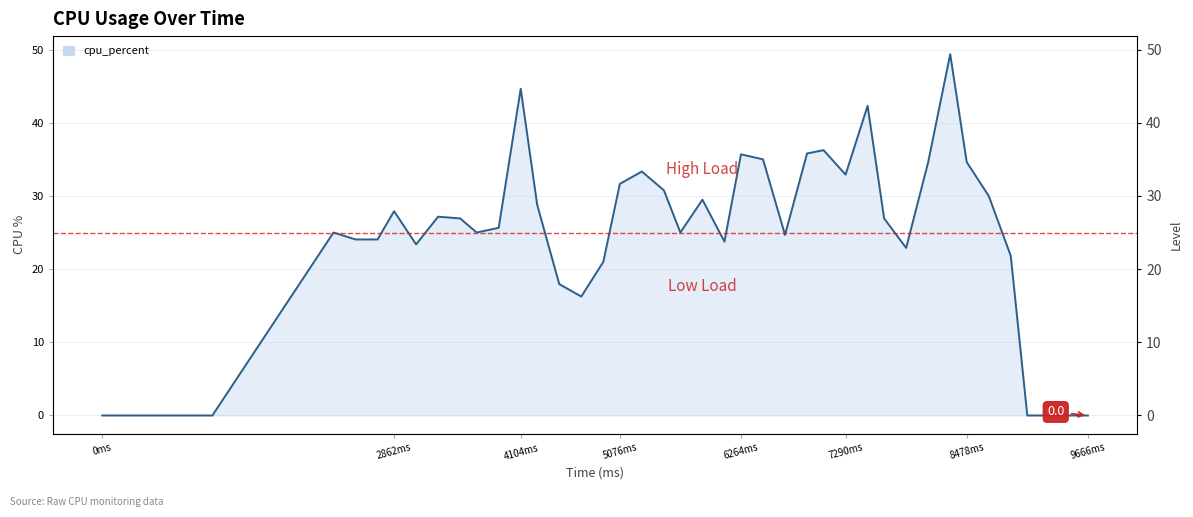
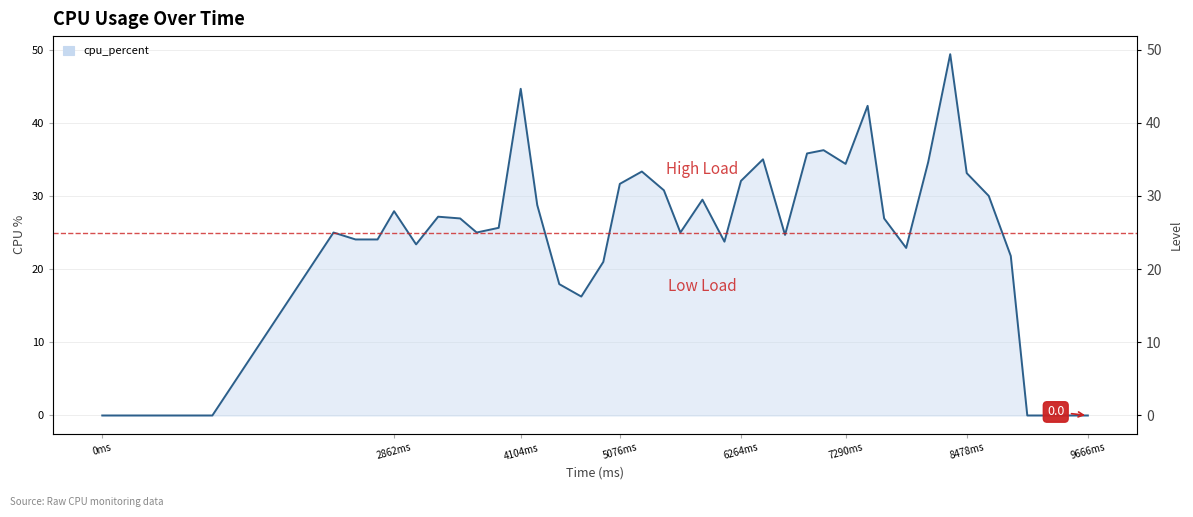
6264ms: 36 -> 32
7290ms: 33 -> 34
8478ms: 35 -> 33
